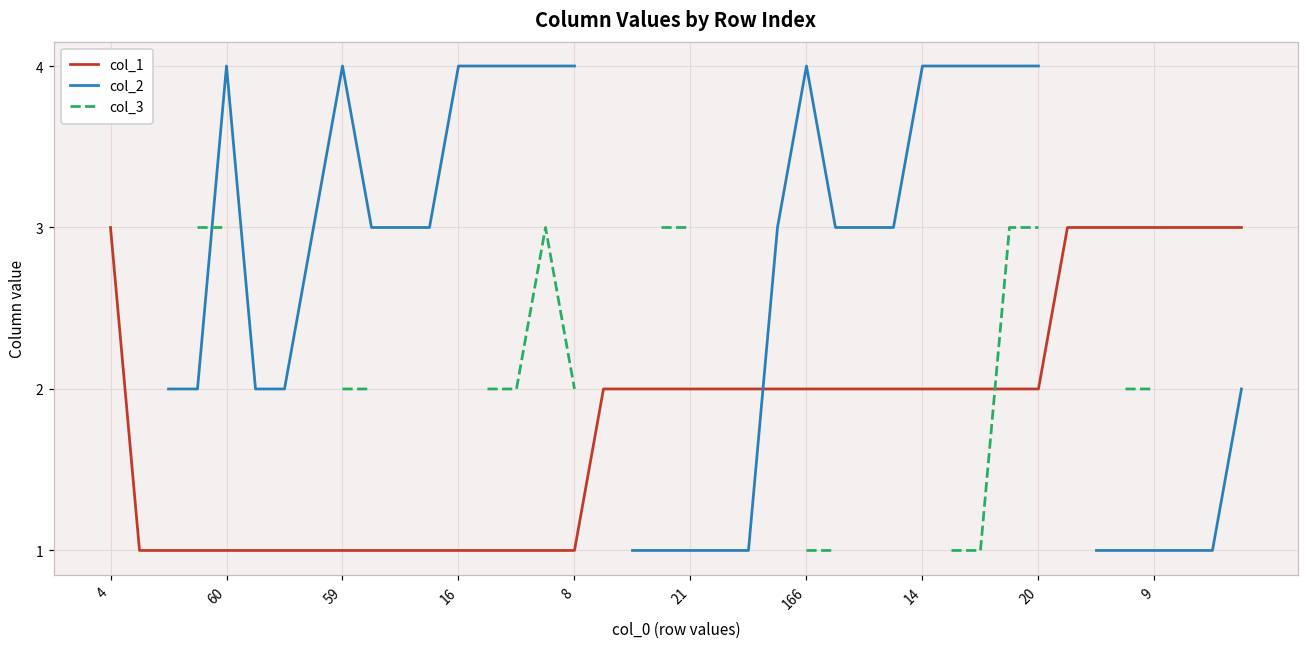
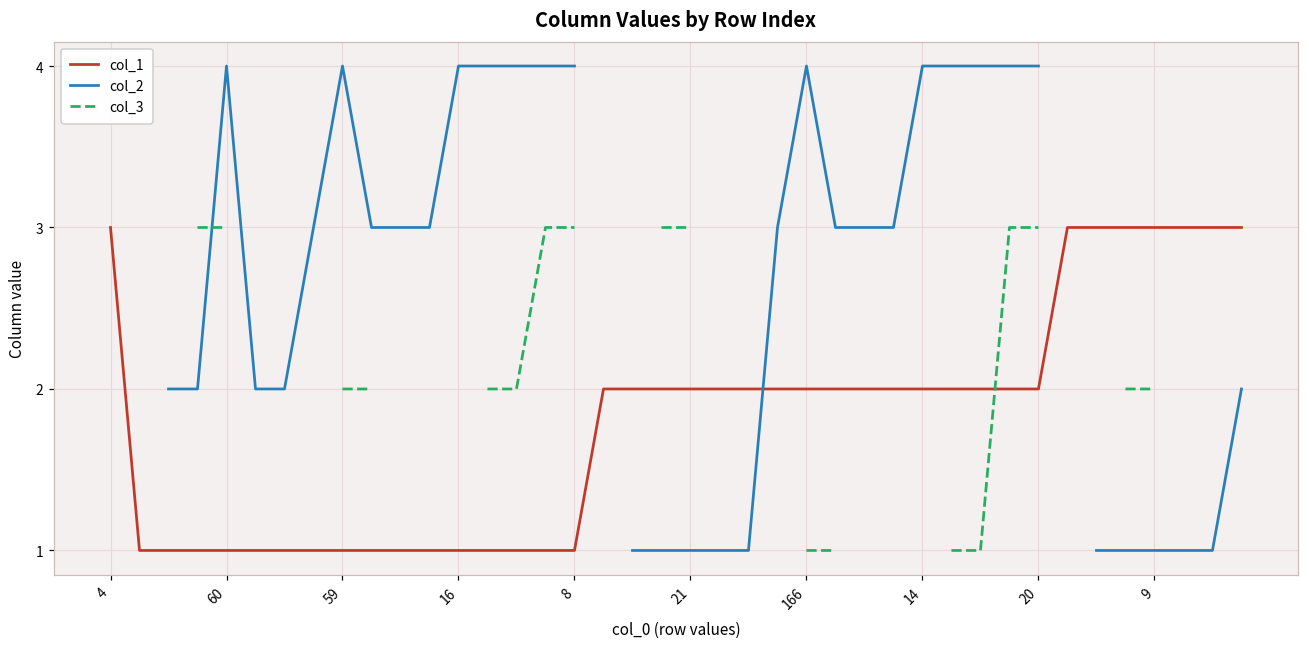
col_3, 8: 2 -> 3
